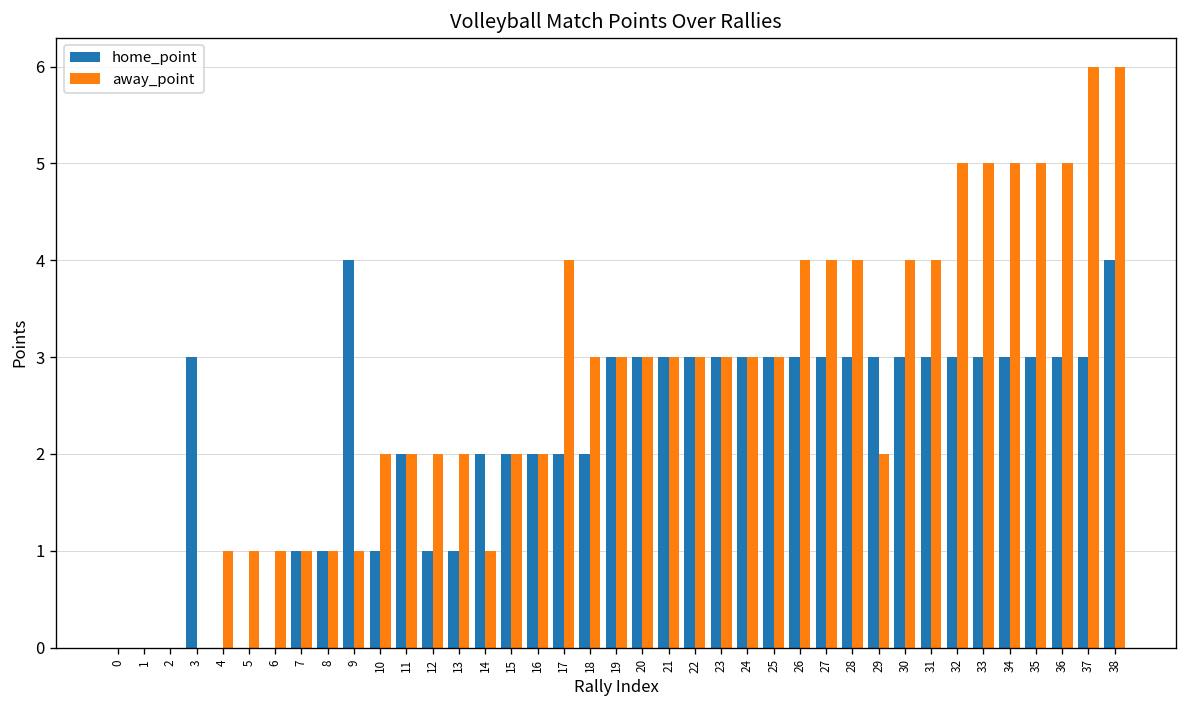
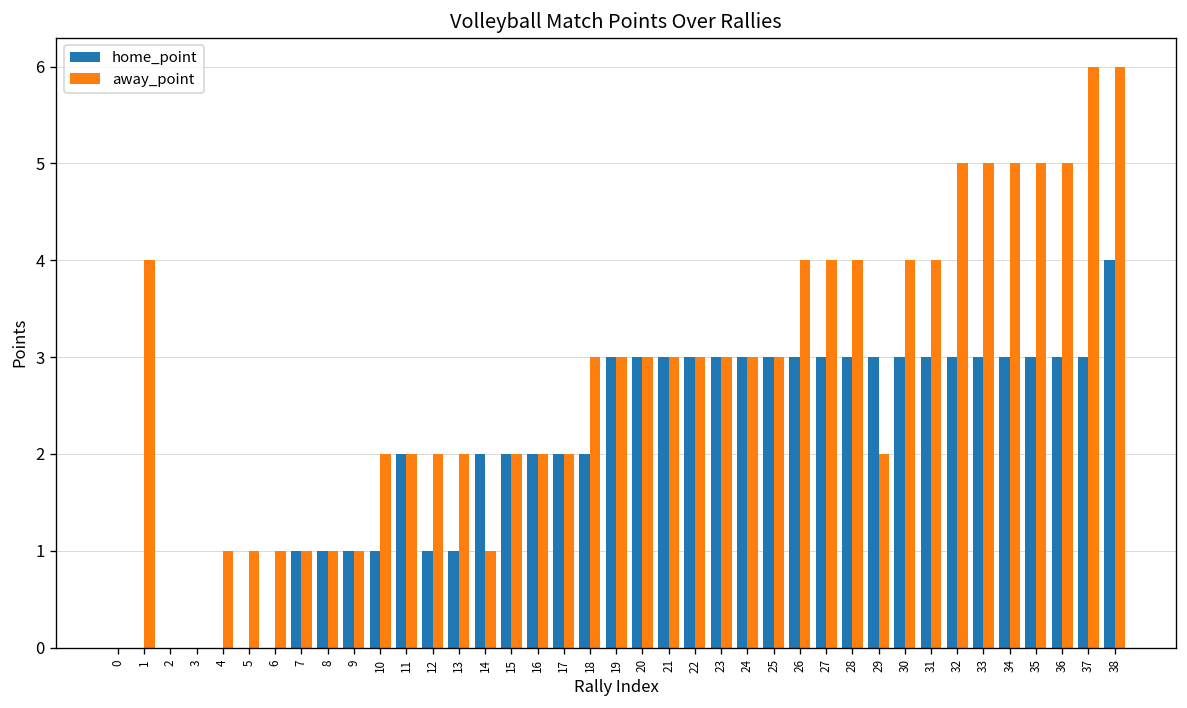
away_point, 1: 0 -> 4
home_point, 3: 3 -> 0
home_point, 9: 4 -> 1
away_point, 17: 4 -> 2
